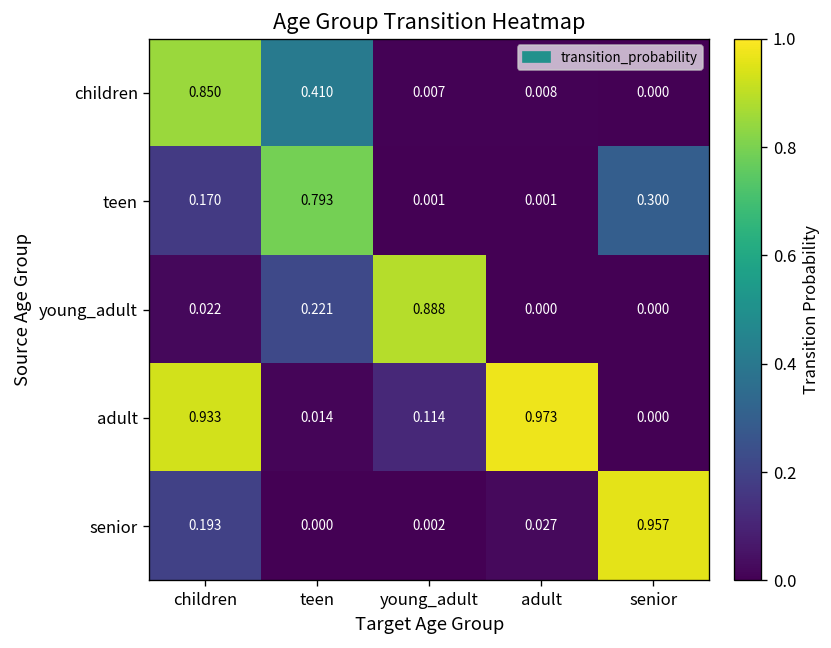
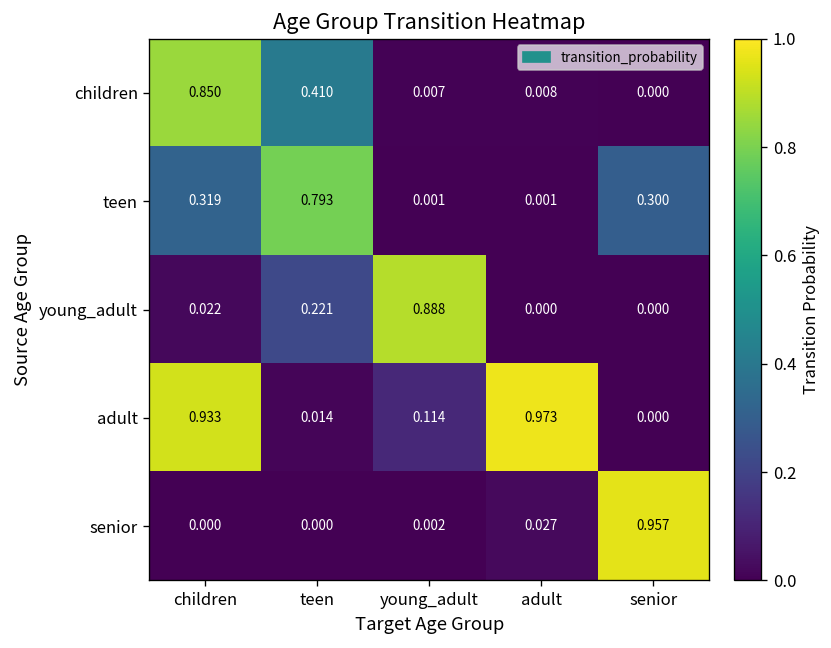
teen, children: 0.170 -> 0.319
senior, children: 0.193 -> 0.000
